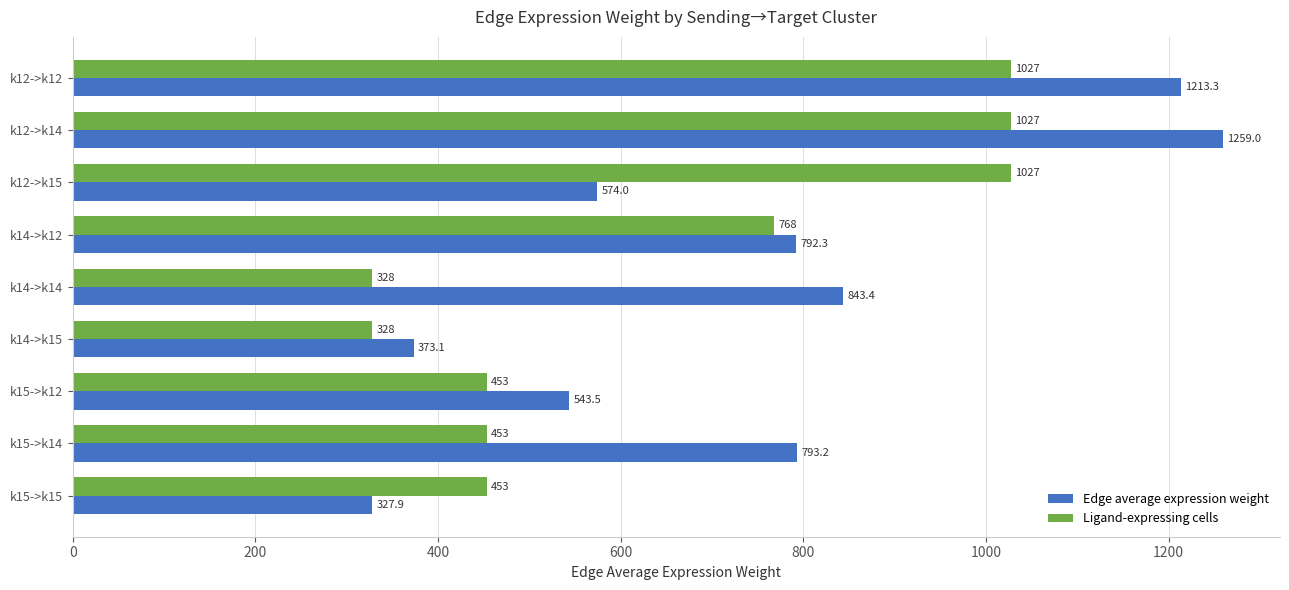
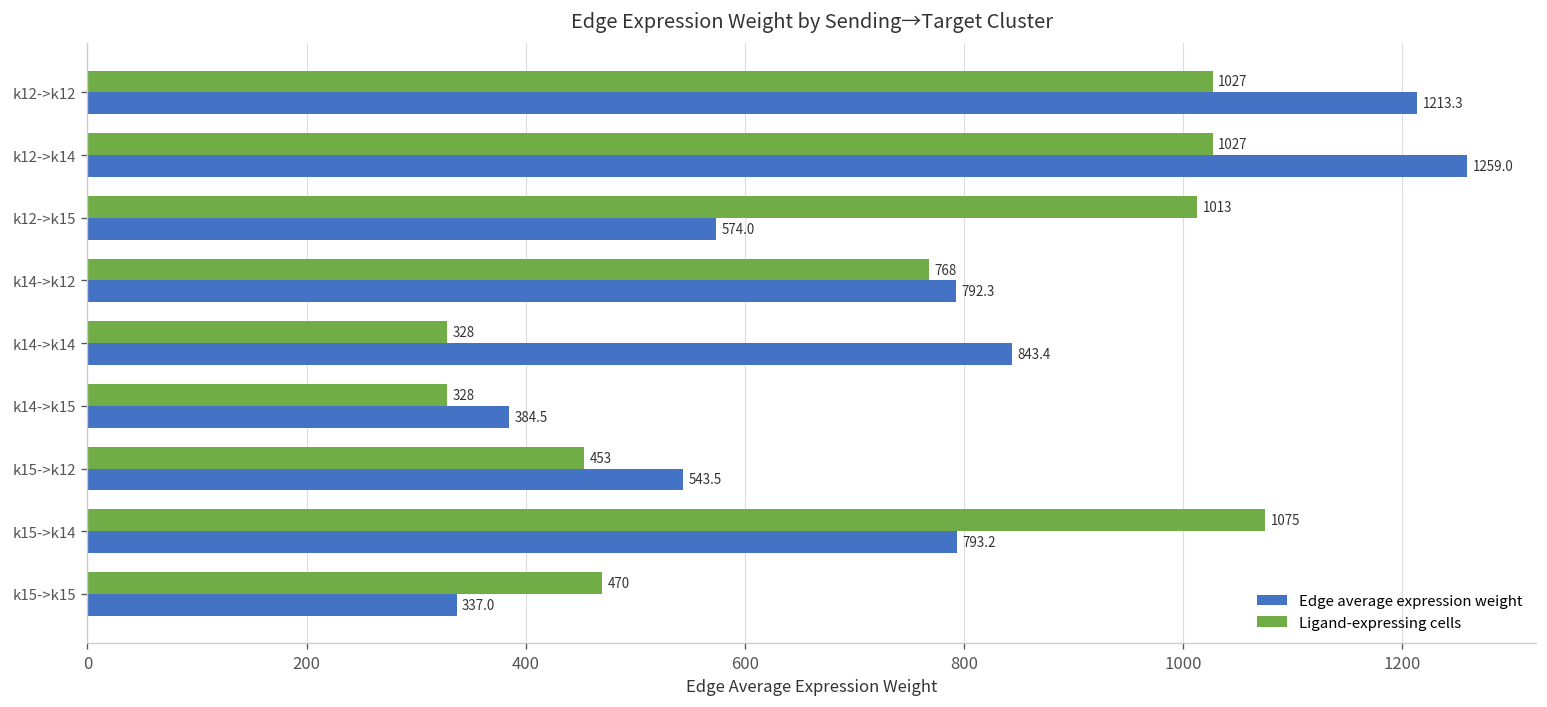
Ligand-expressing cells, k12->k15: 1027 -> 1013
Edge average expression weight, k14->k15: 373.1 -> 384.5
Ligand-expressing cells, k15->k14: 453 -> 1075
Ligand-expressing cells, k15->k15: 453 -> 470
Edge average expression weight, k15->k15: 327.9 -> 337.0
